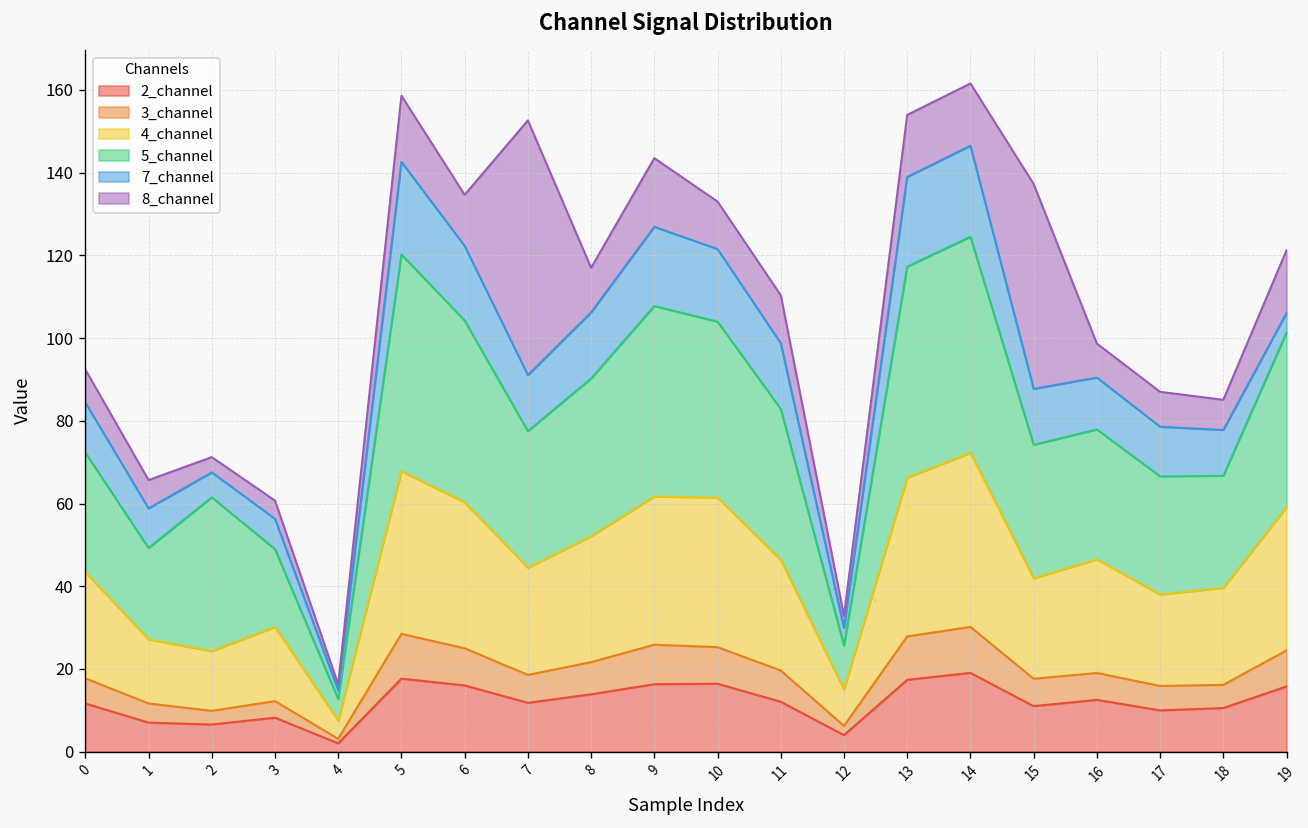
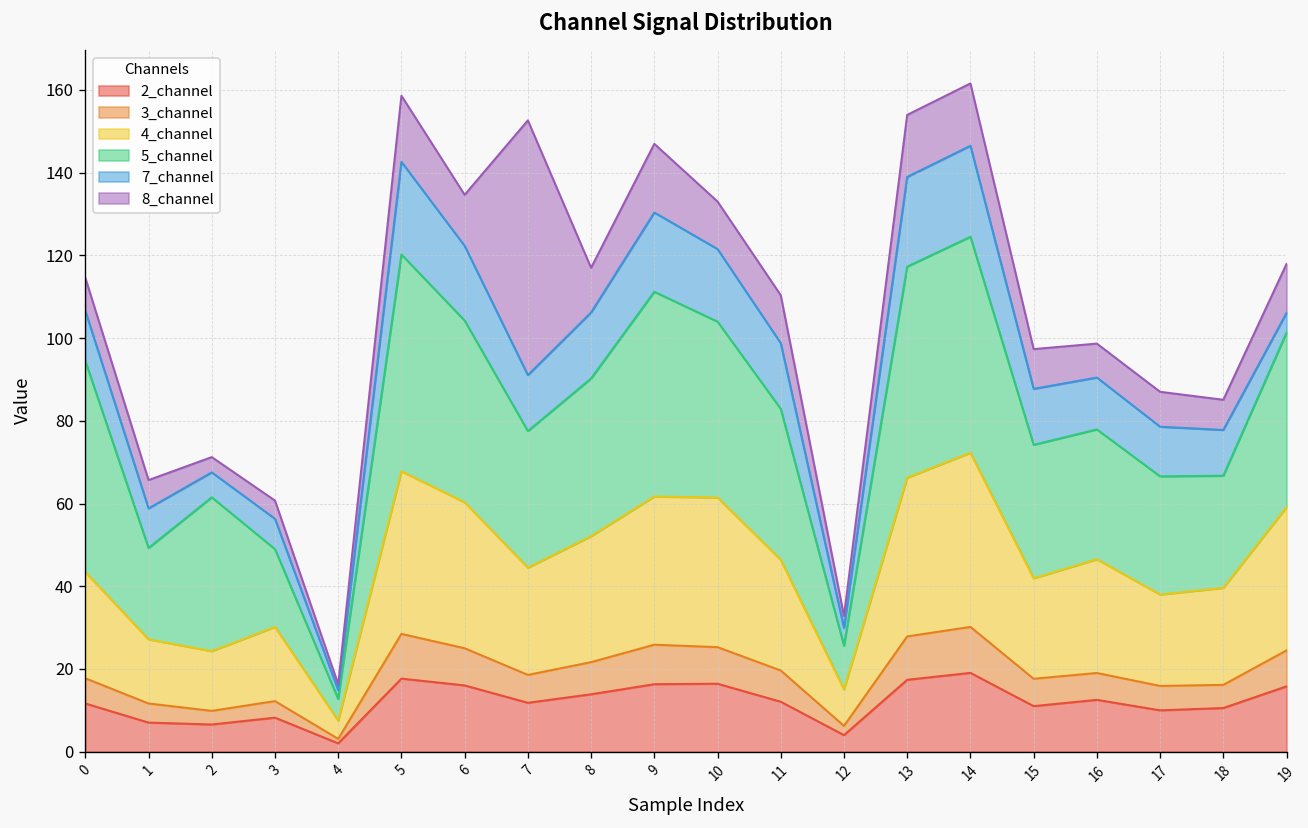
5_channel, 0: 29 -> 51
5_channel, 9: 46 -> 50
8_channel, 15: 50 -> 10
8_channel, 19: 15 -> 12
